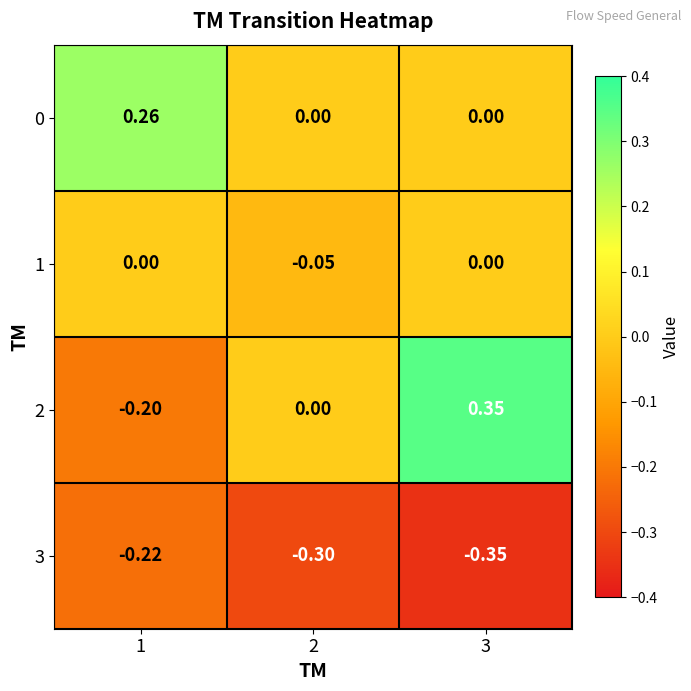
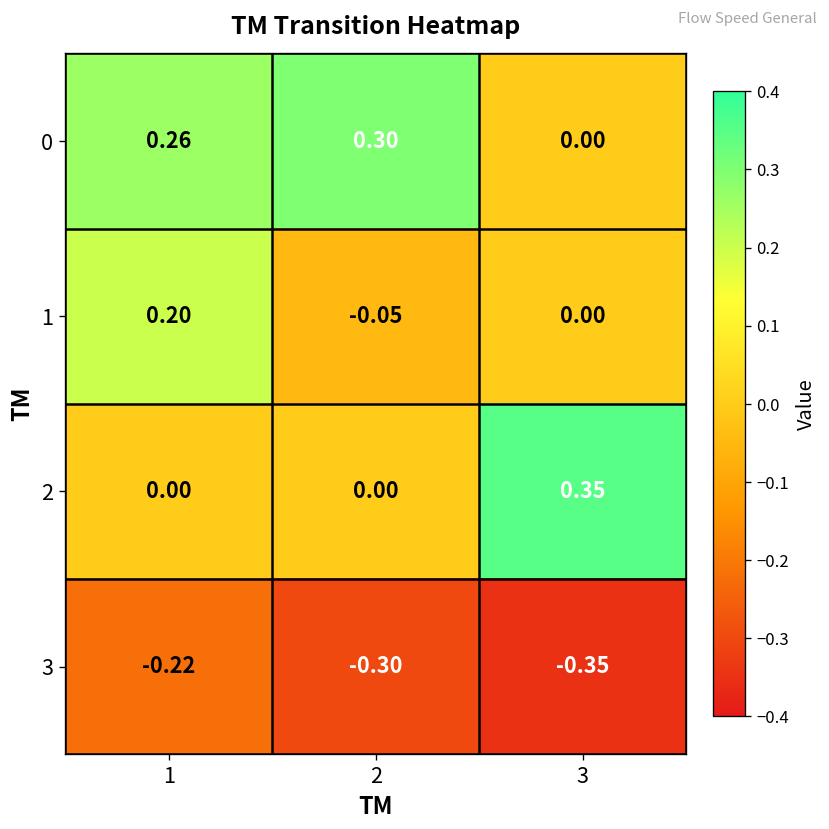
0, 2: 0.00 -> 0.30
1, 1: 0.00 -> 0.20
2, 1: -0.20 -> 0.00
